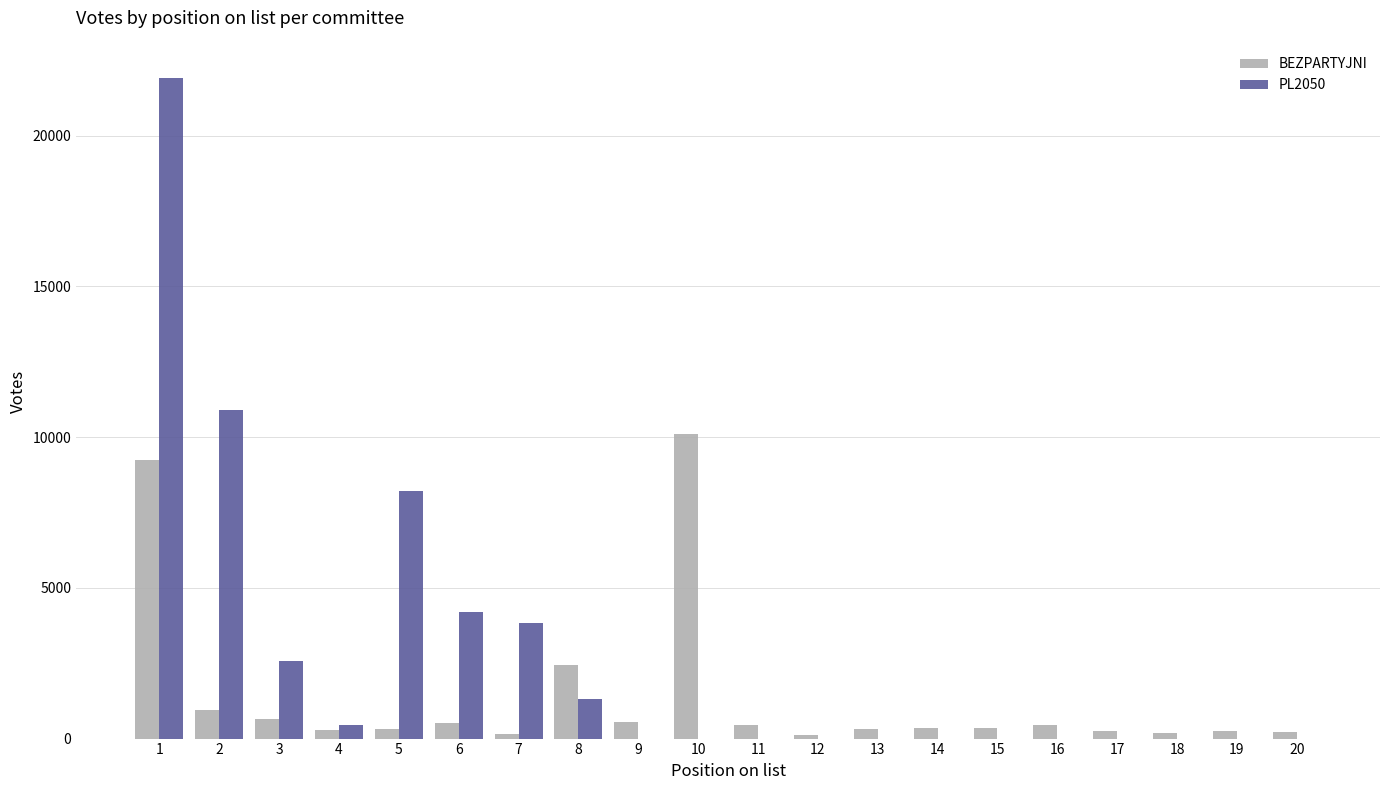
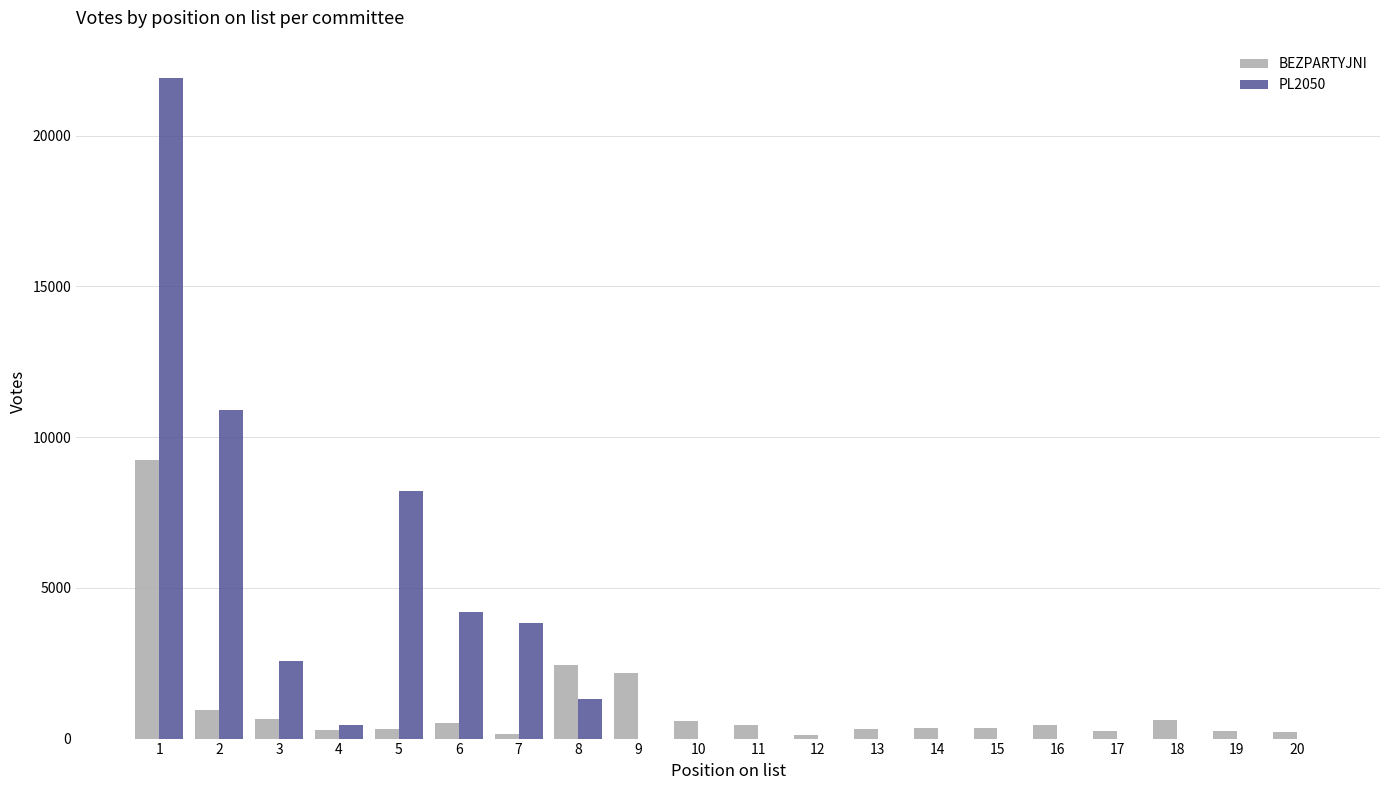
BEZPARTYJNI, 9: 600 -> 2200
BEZPARTYJNI, 10: 10100 -> 600
BEZPARTYJNI, 18: 200 -> 600
